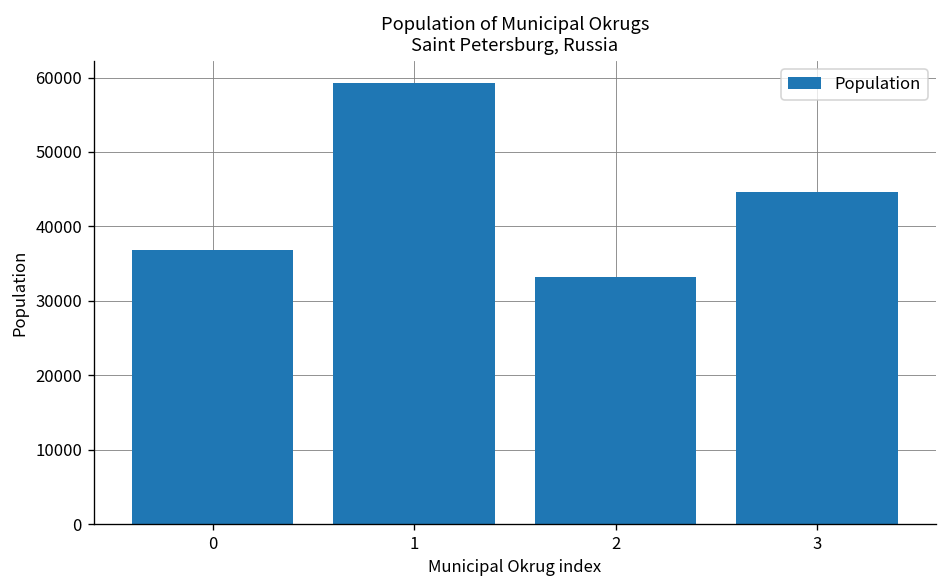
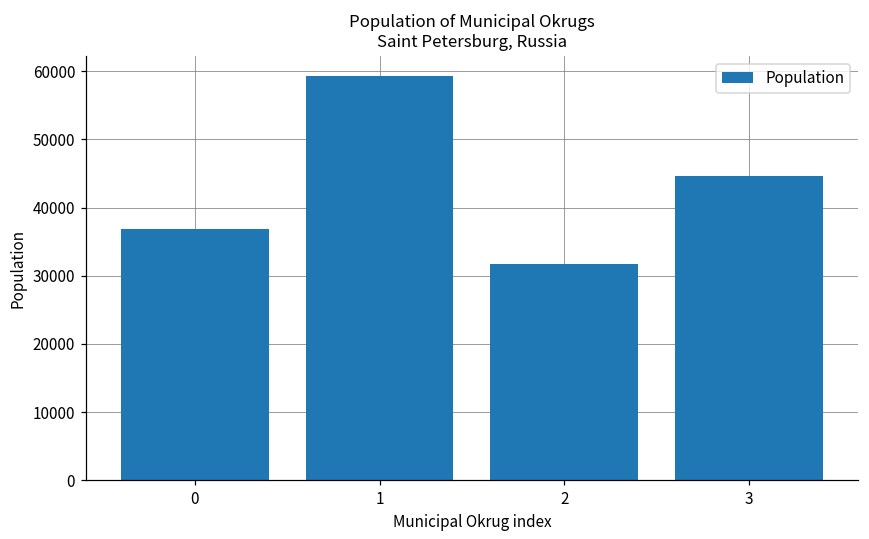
2: 33000 -> 32000
